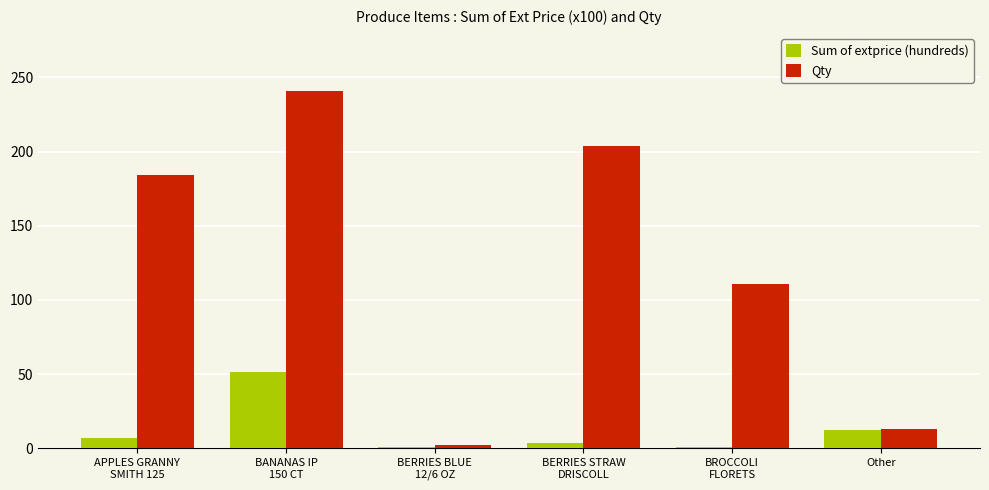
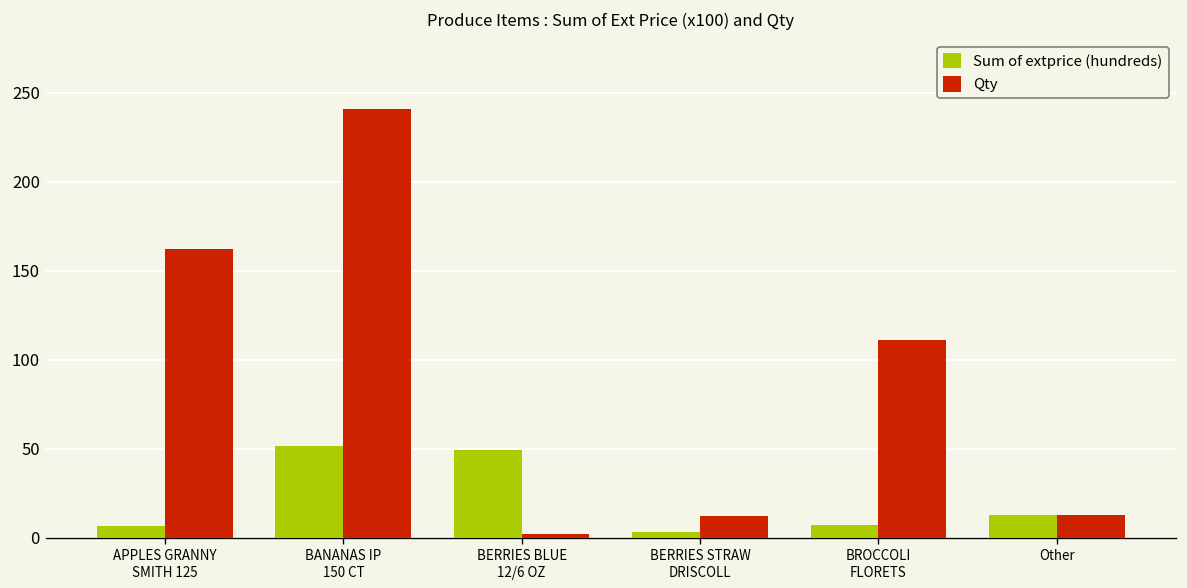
Qty, APPLES GRANNY SMITH 125: 184 -> 162
Sum of extprice (hundreds), BERRIES BLUE 12/6 OZ: 1 -> 50
Qty, BERRIES STRAW DRISCOLL: 204 -> 12
Sum of extprice (hundreds), BROCCOLI FLORETS: 1 -> 7
